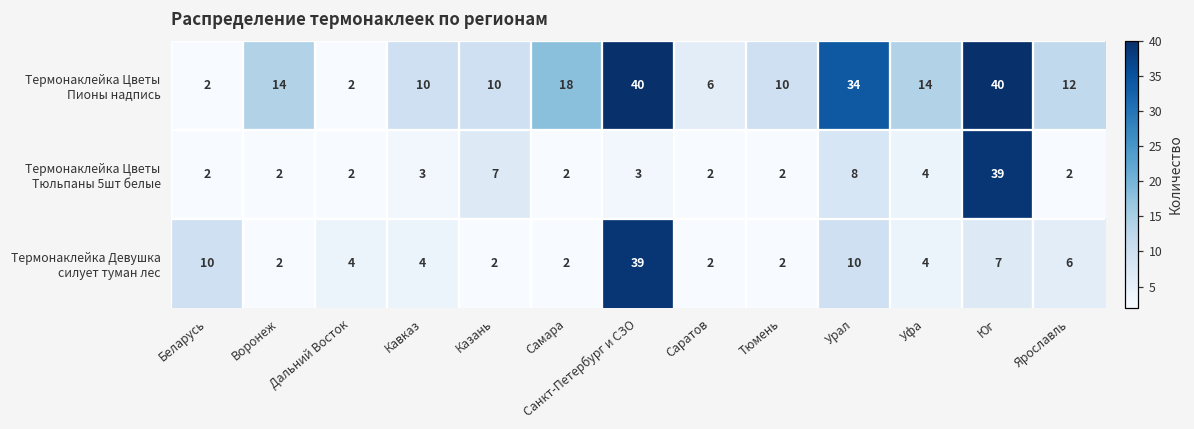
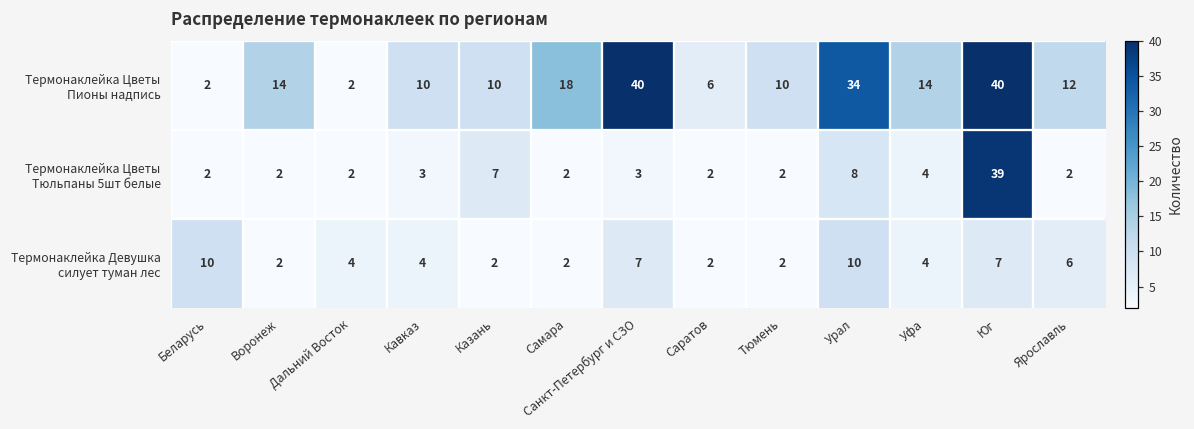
Термонаклейка Девушка силует туман лес, Санкт-Петербург и СЗО: 39 -> 7
